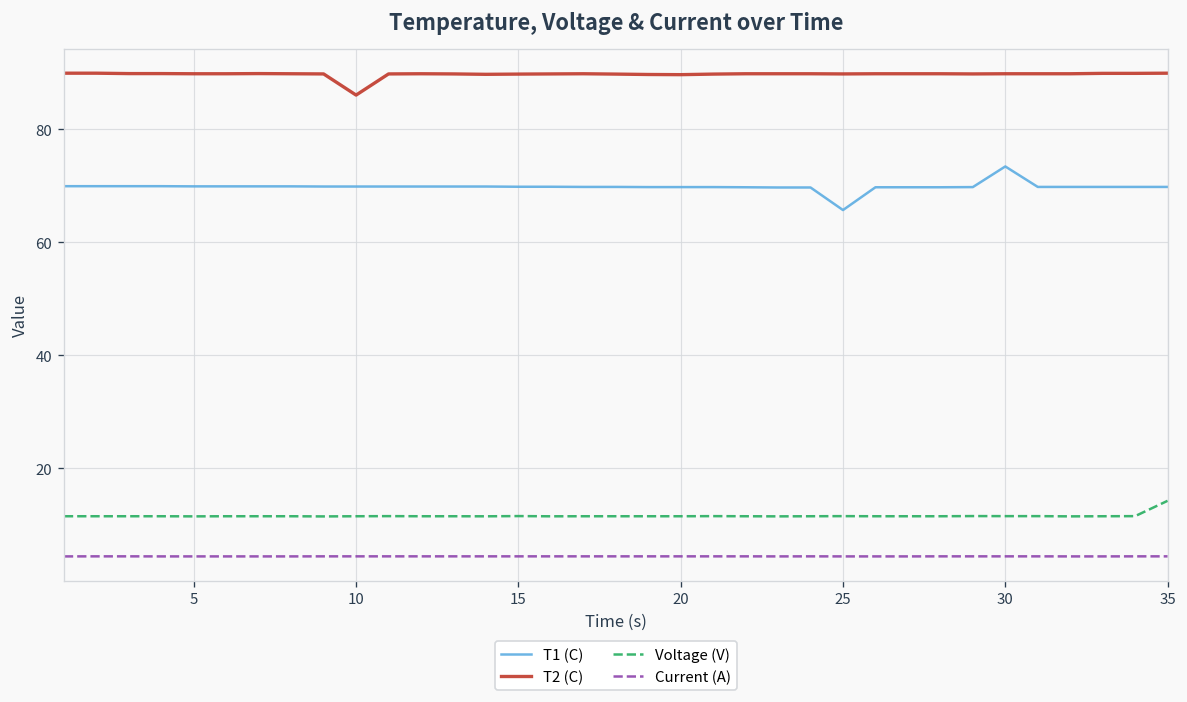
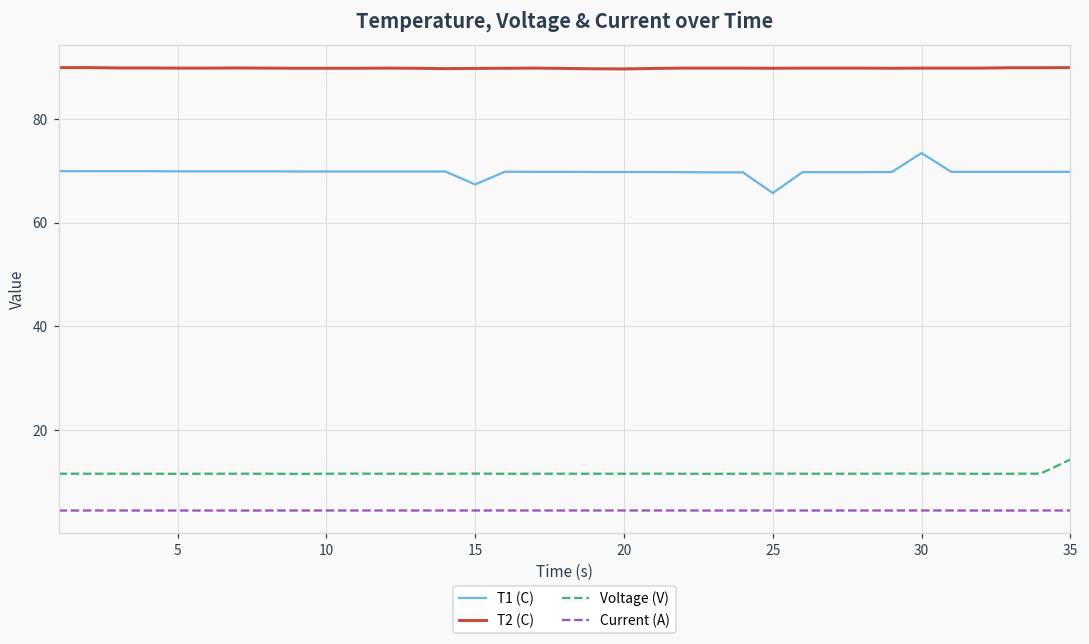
T2 (C), 10: 86 -> 90
T1 (C), 15: 70 -> 67
